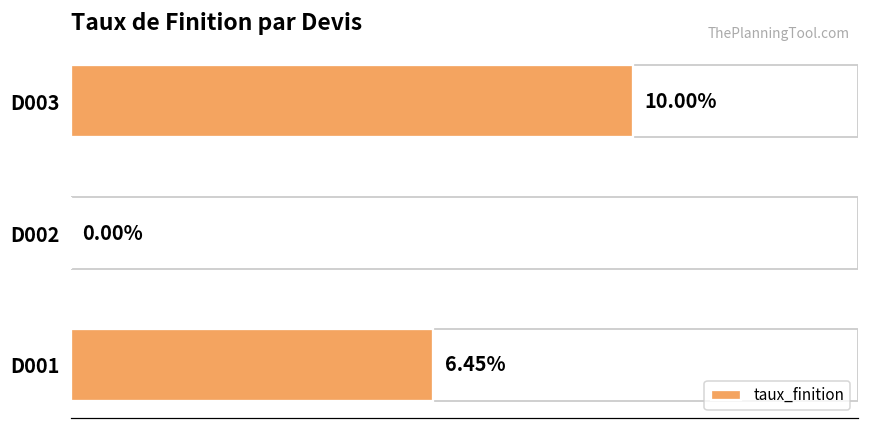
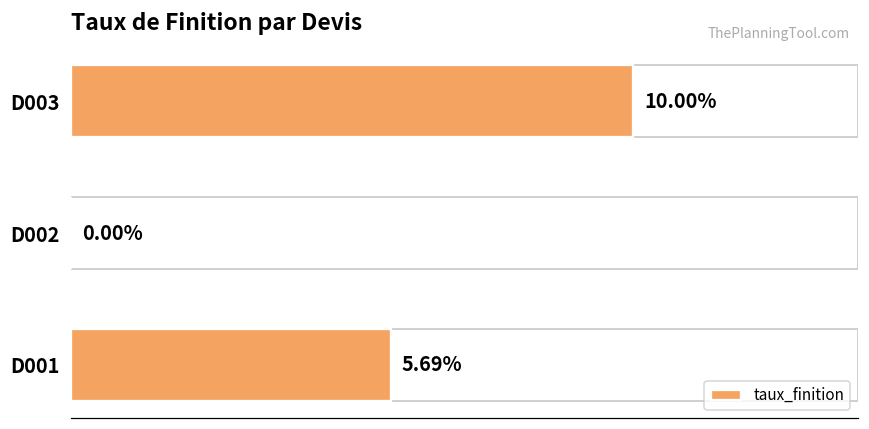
D001: 6.45% -> 5.69%
